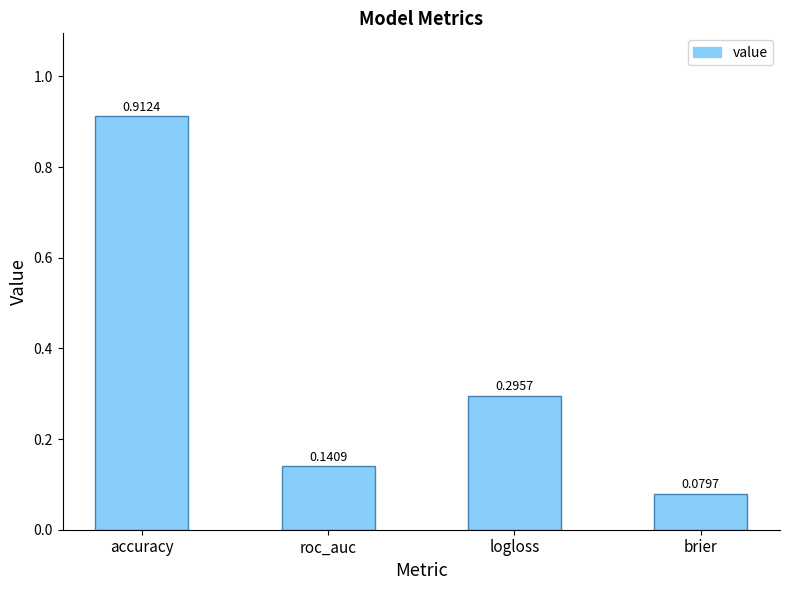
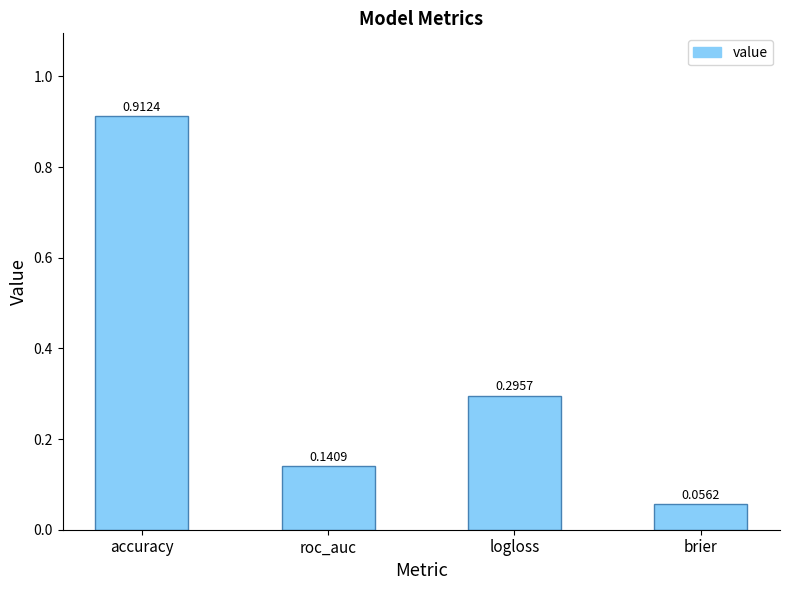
brier: 0.0797 -> 0.0562
